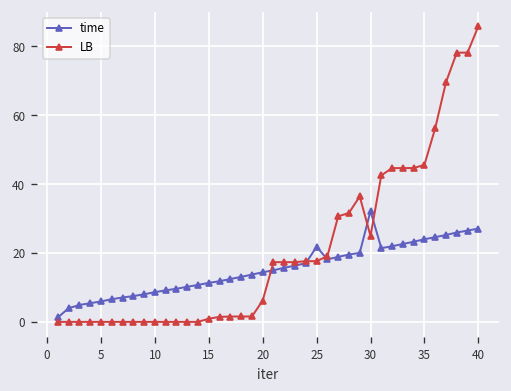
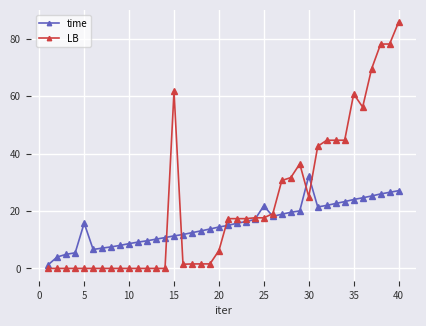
time, 5: 6 -> 16
LB, 15: 1 -> 62
LB, 35: 46 -> 61
